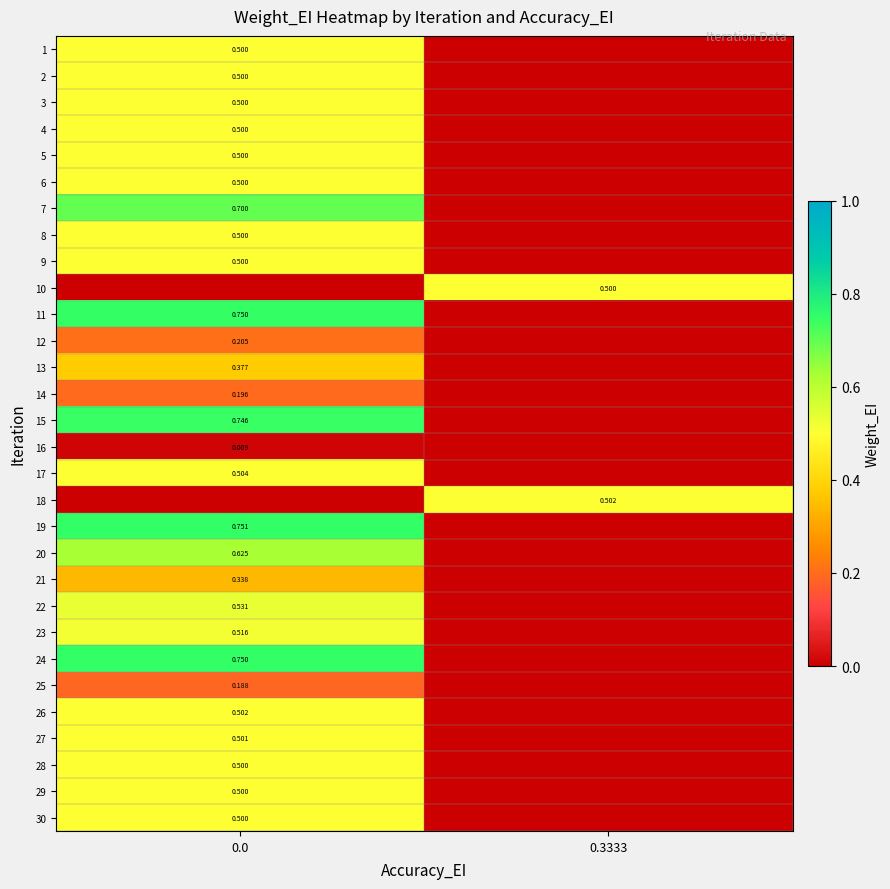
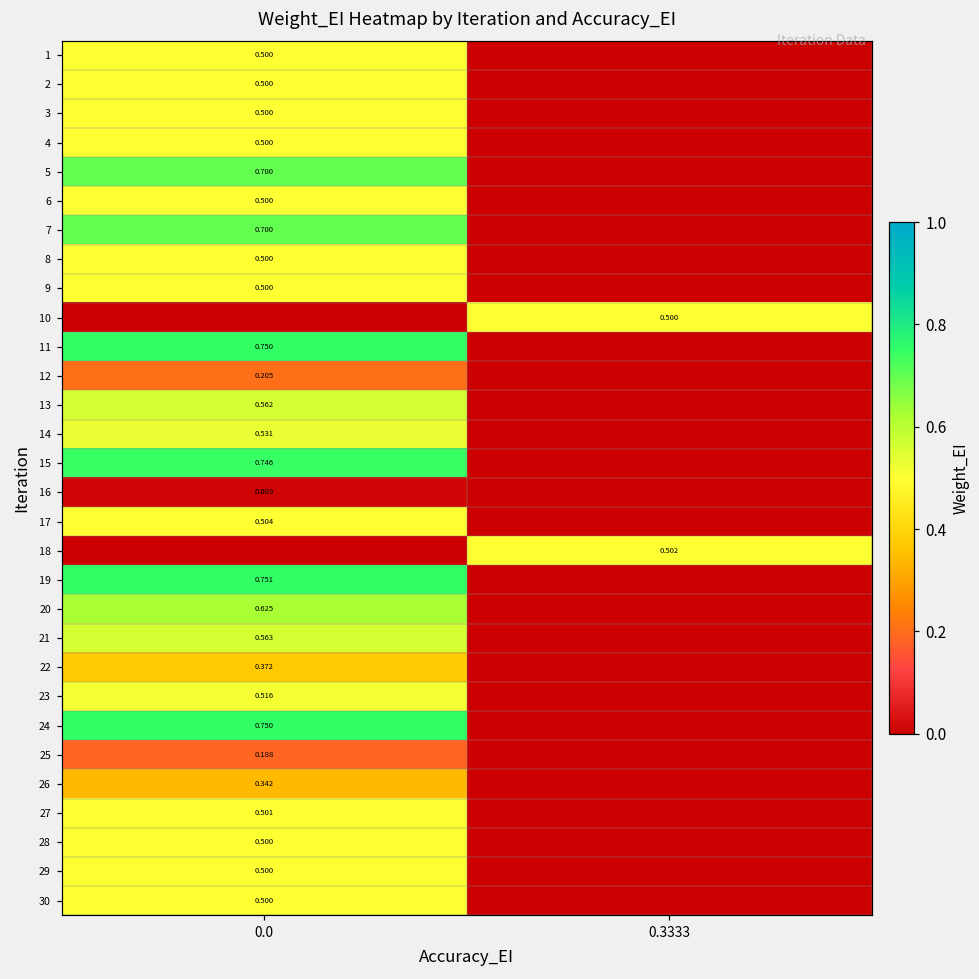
5, 0.0: 0.500 -> 0.700
13, 0.0: 0.377 -> 0.562
14, 0.0: 0.196 -> 0.531
21, 0.0: 0.338 -> 0.563
22, 0.0: 0.531 -> 0.372
26, 0.0: 0.502 -> 0.342
